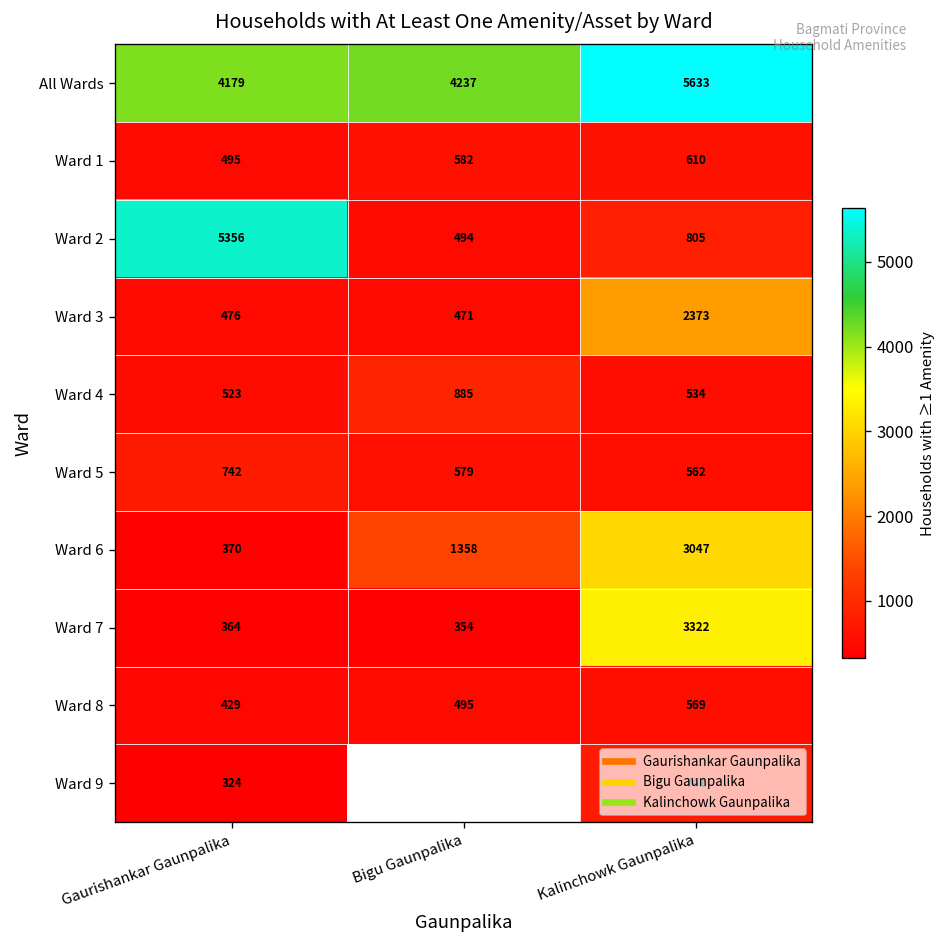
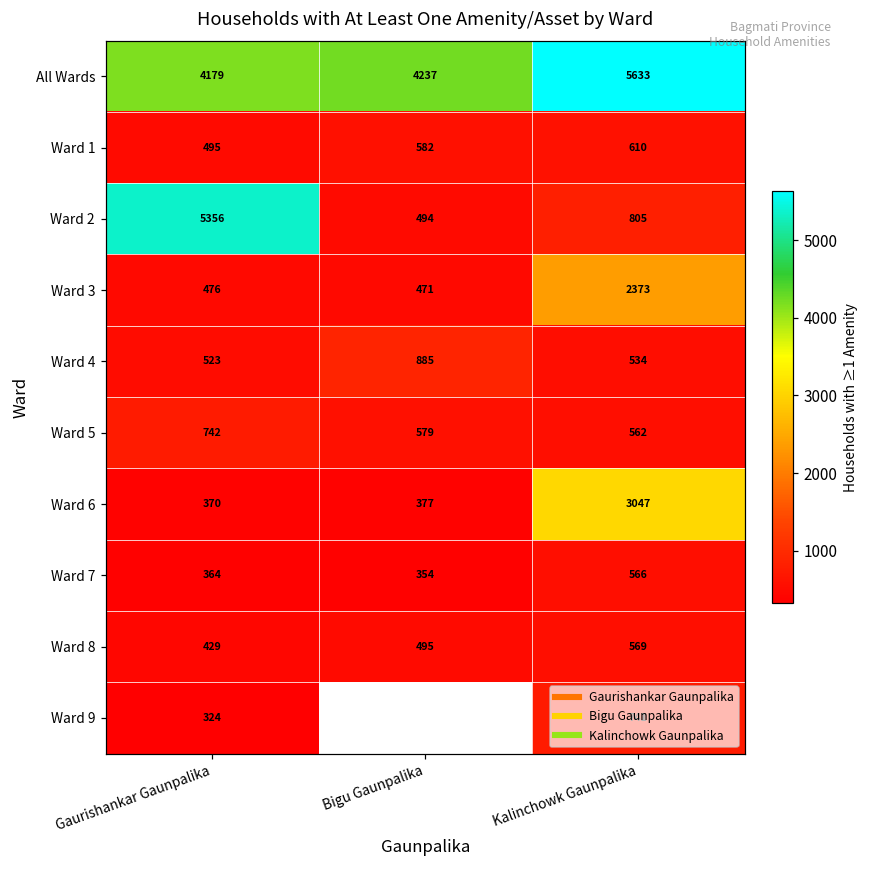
Ward 6, Bigu Gaunpalika: 1358 -> 377
Ward 7, Kalinchowk Gaunpalika: 3322 -> 566
